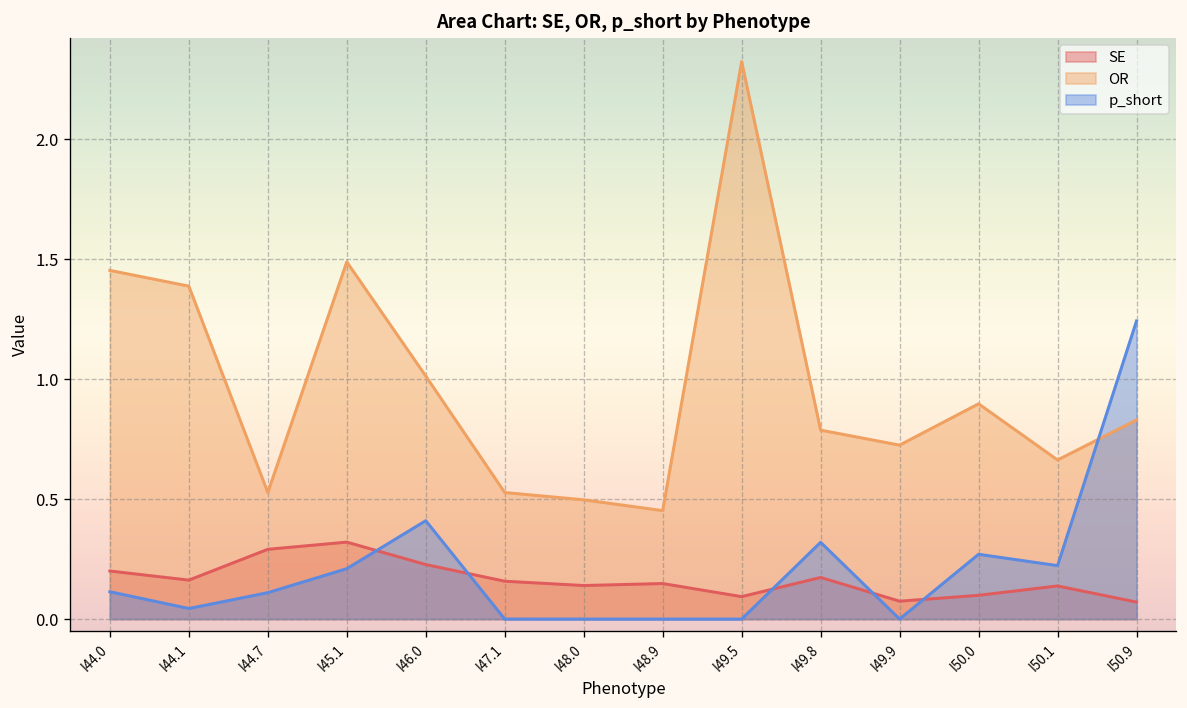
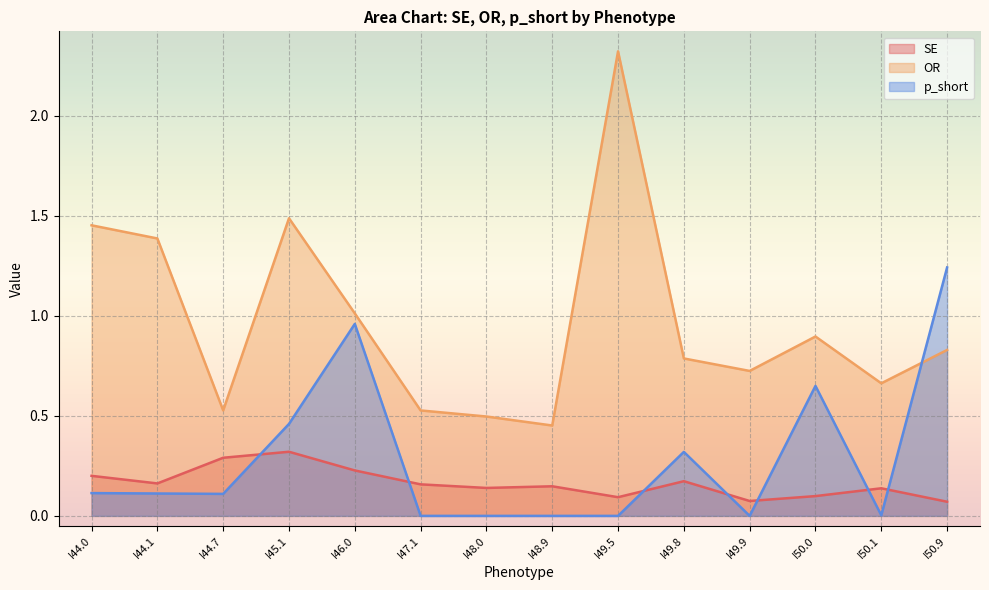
p_short, I44.1: 0.04 -> 0.11
p_short, I45.1: 0.21 -> 0.46
p_short, I46.0: 0.41 -> 0.96
p_short, I50.0: 0.27 -> 0.65
p_short, I50.1: 0.22 -> 0.00
